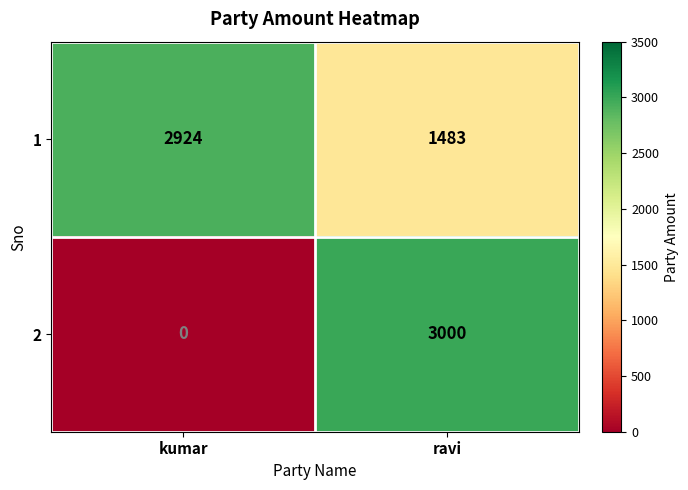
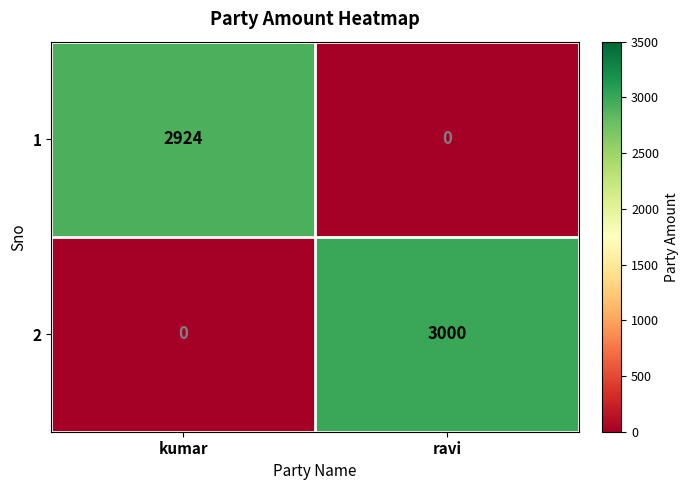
1, ravi: 1483 -> 0
